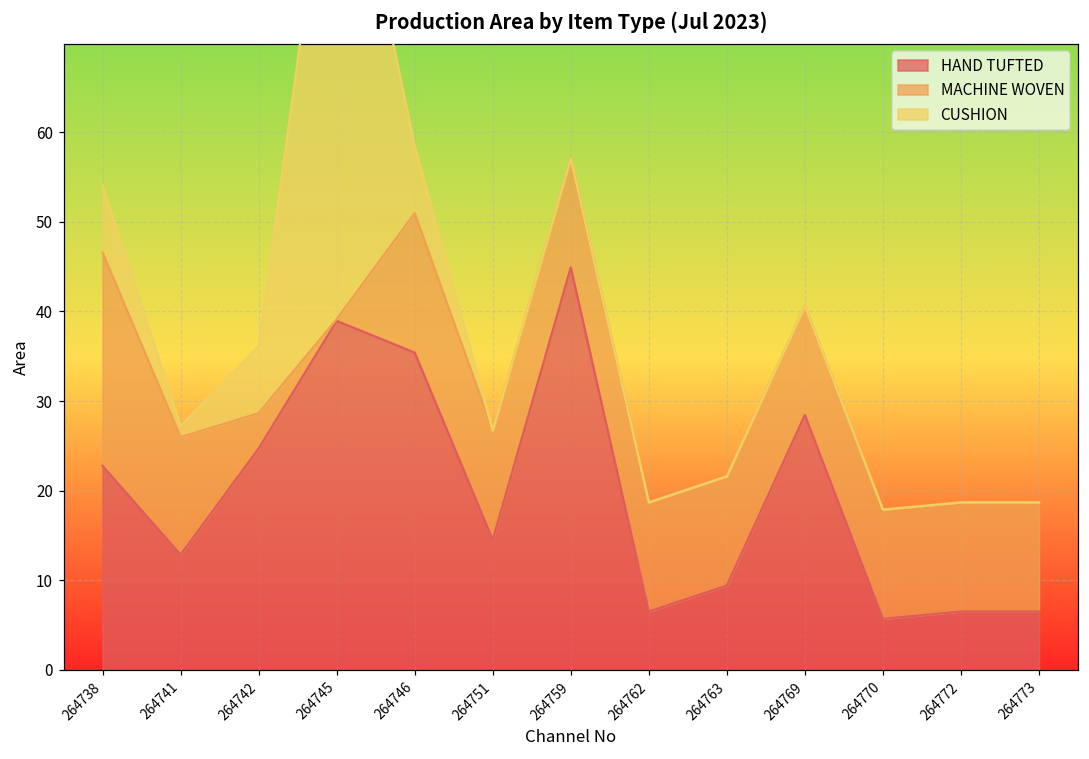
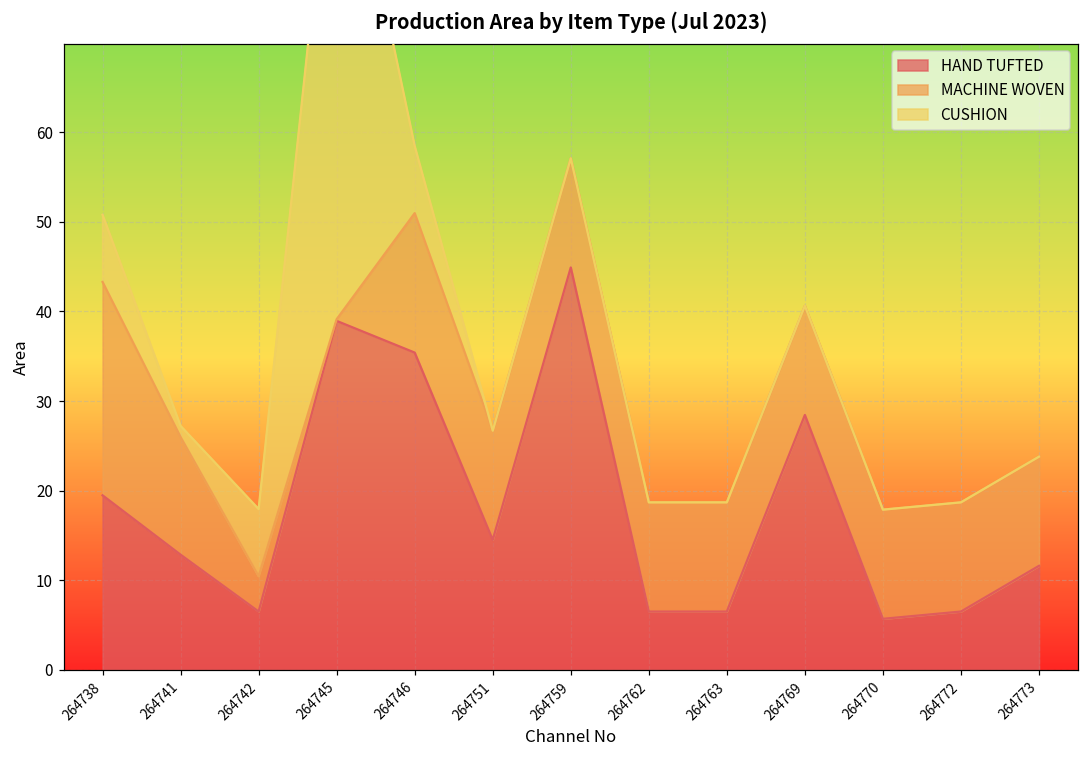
HAND TUFTED, 264738: 23 -> 19
HAND TUFTED, 264742: 25 -> 7
HAND TUFTED, 264763: 9 -> 7
HAND TUFTED, 264773: 7 -> 12
